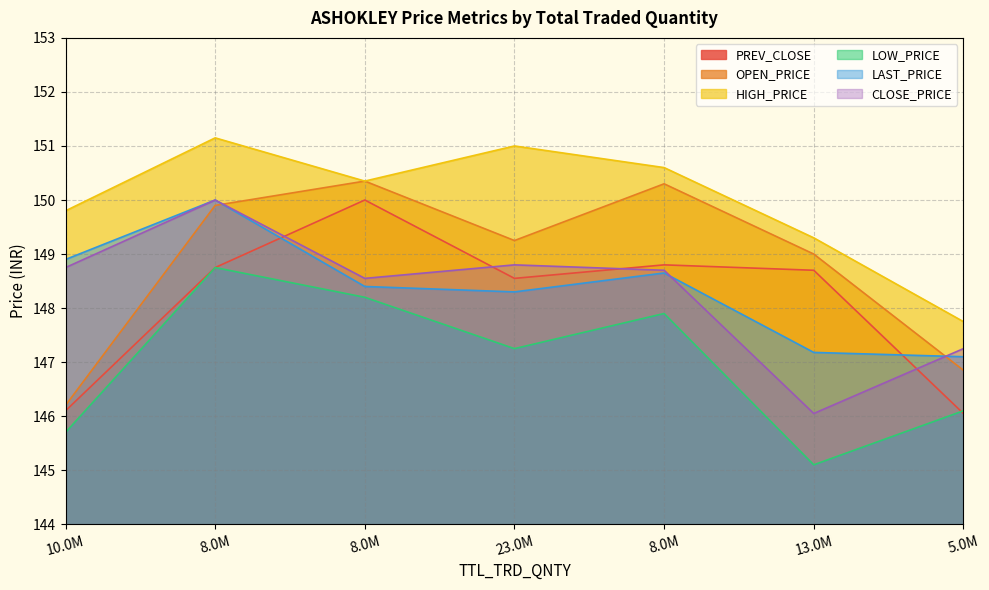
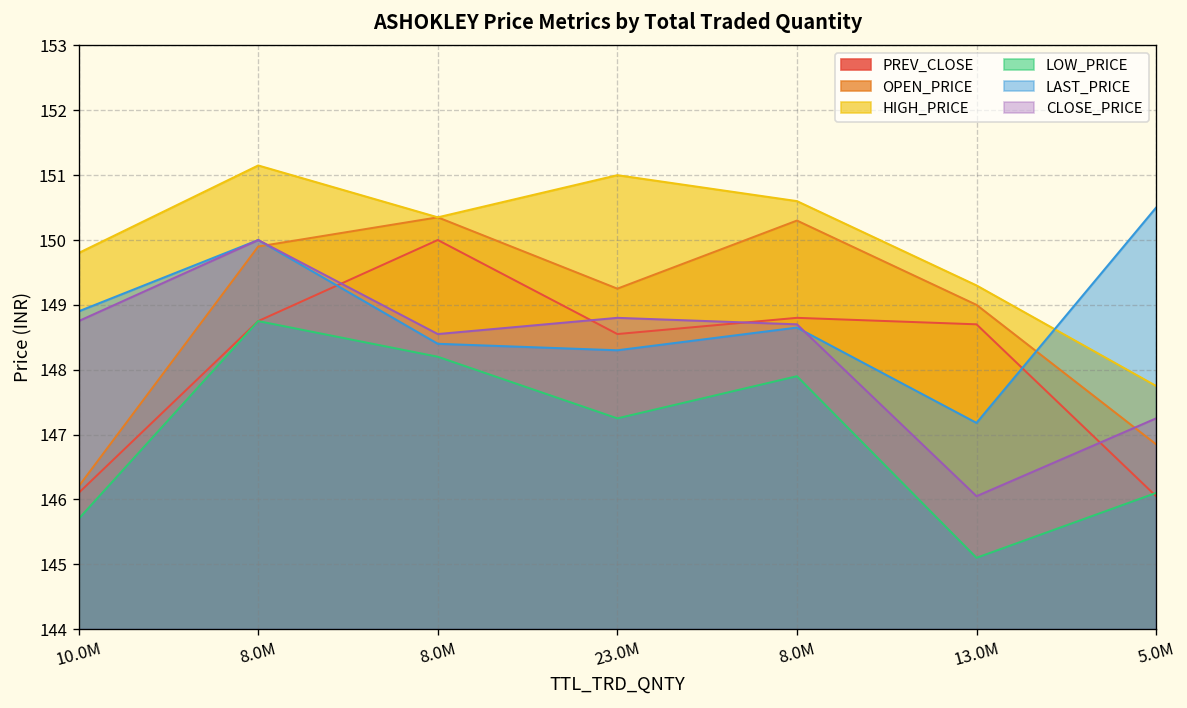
LAST_PRICE, 5.0M: 147.1 -> 150.5
